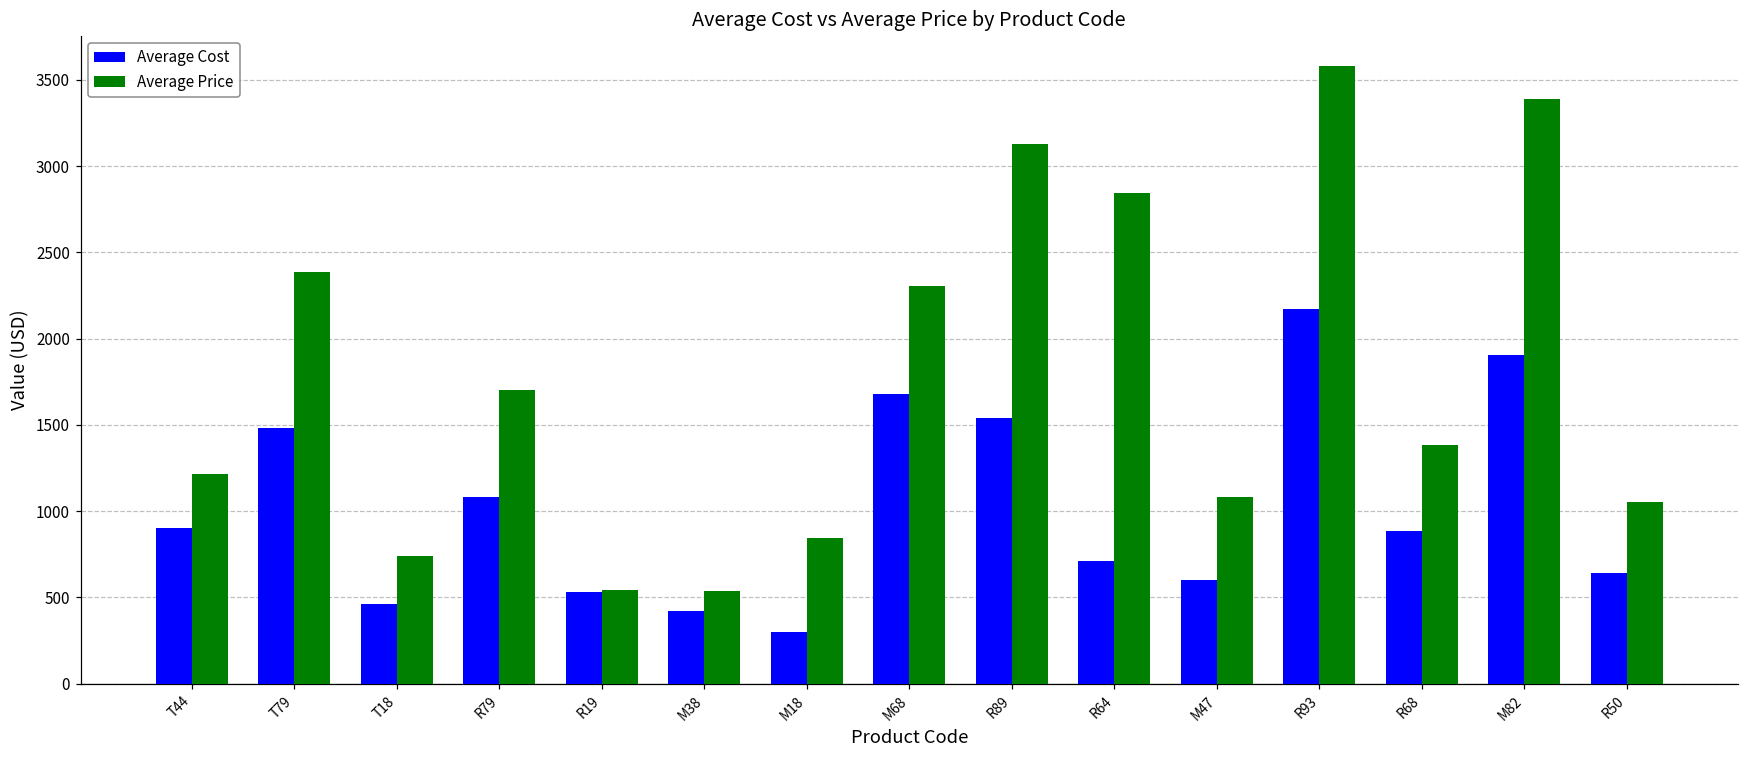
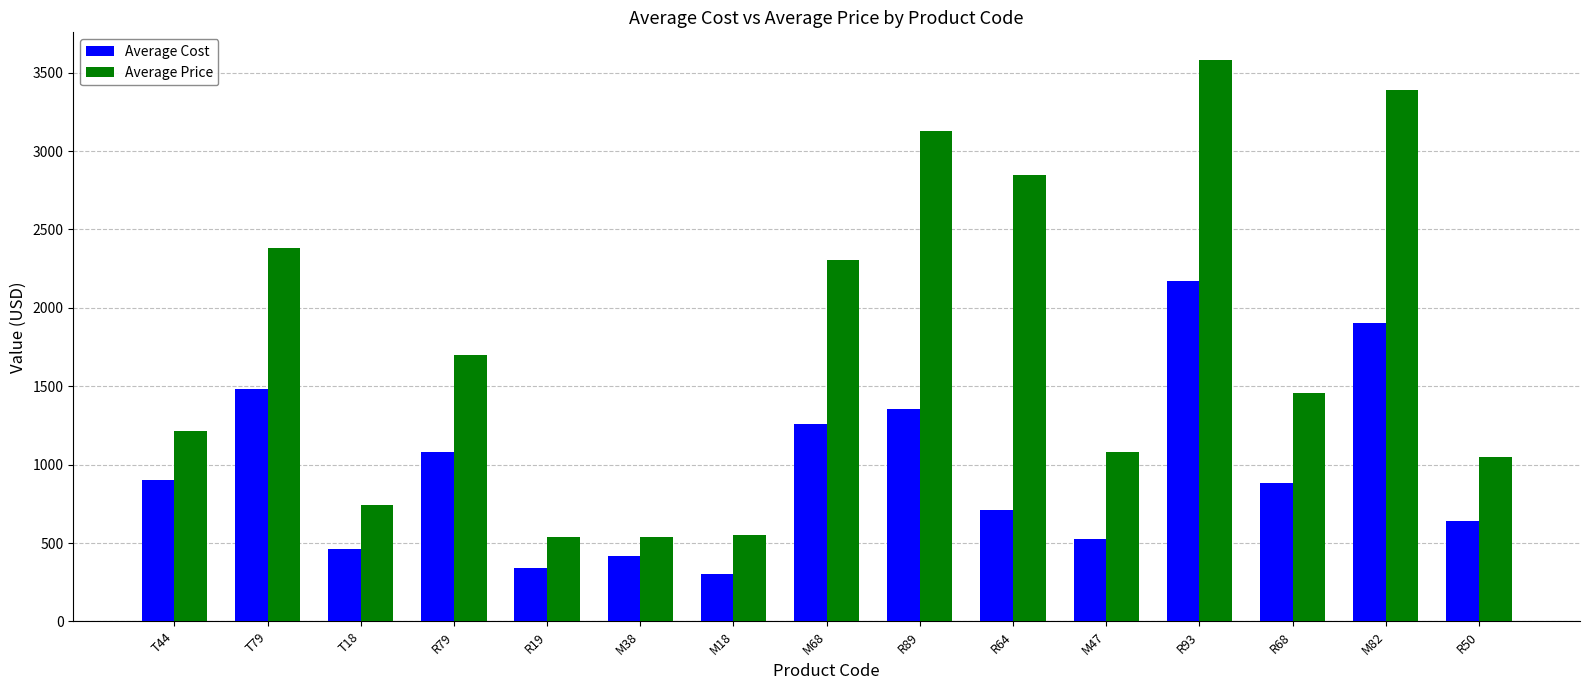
Average Cost, R19: 530 -> 340
Average Price, M18: 850 -> 550
Average Cost, M68: 1680 -> 1260
Average Cost, R89: 1540 -> 1350
Average Cost, M47: 600 -> 520
Average Price, R68: 1380 -> 1460
